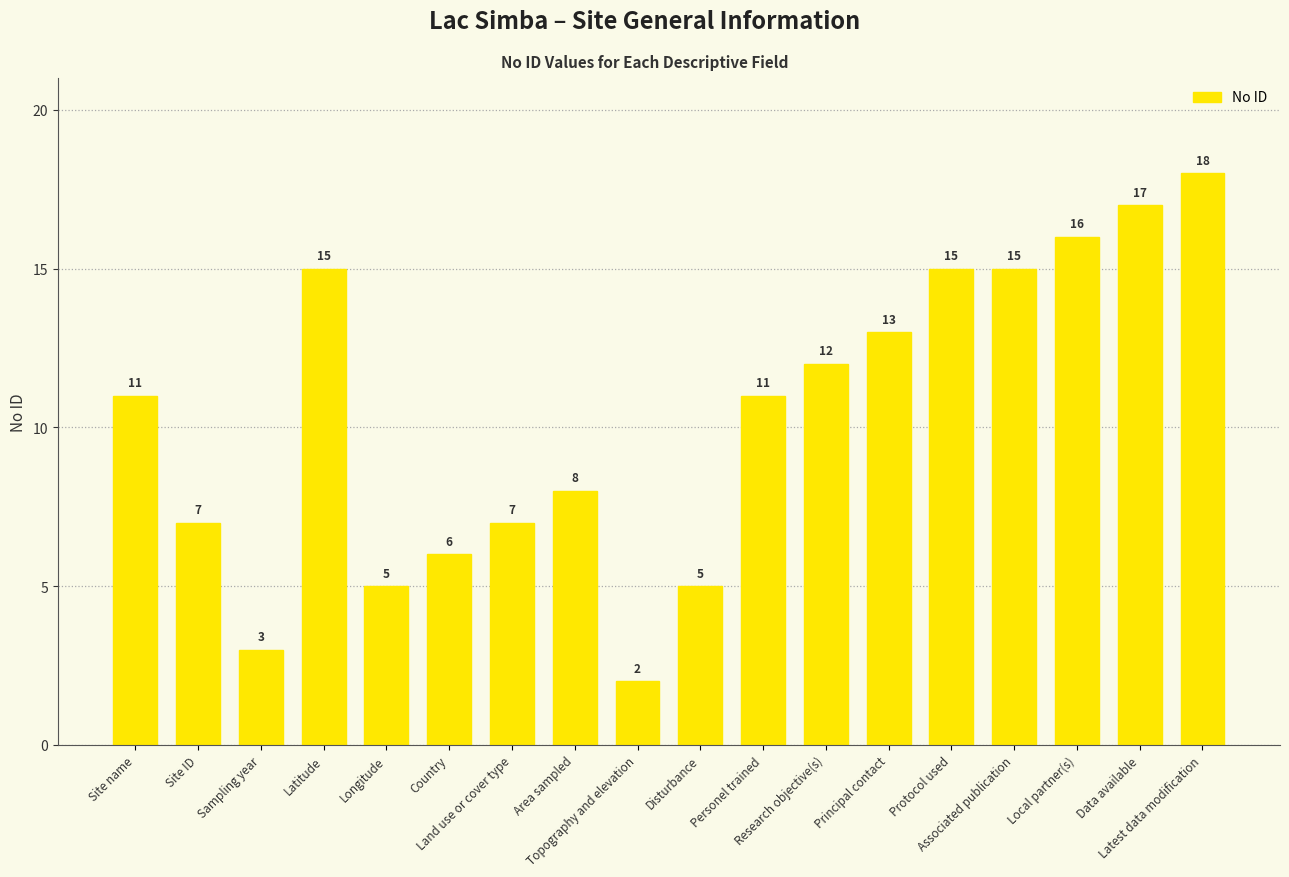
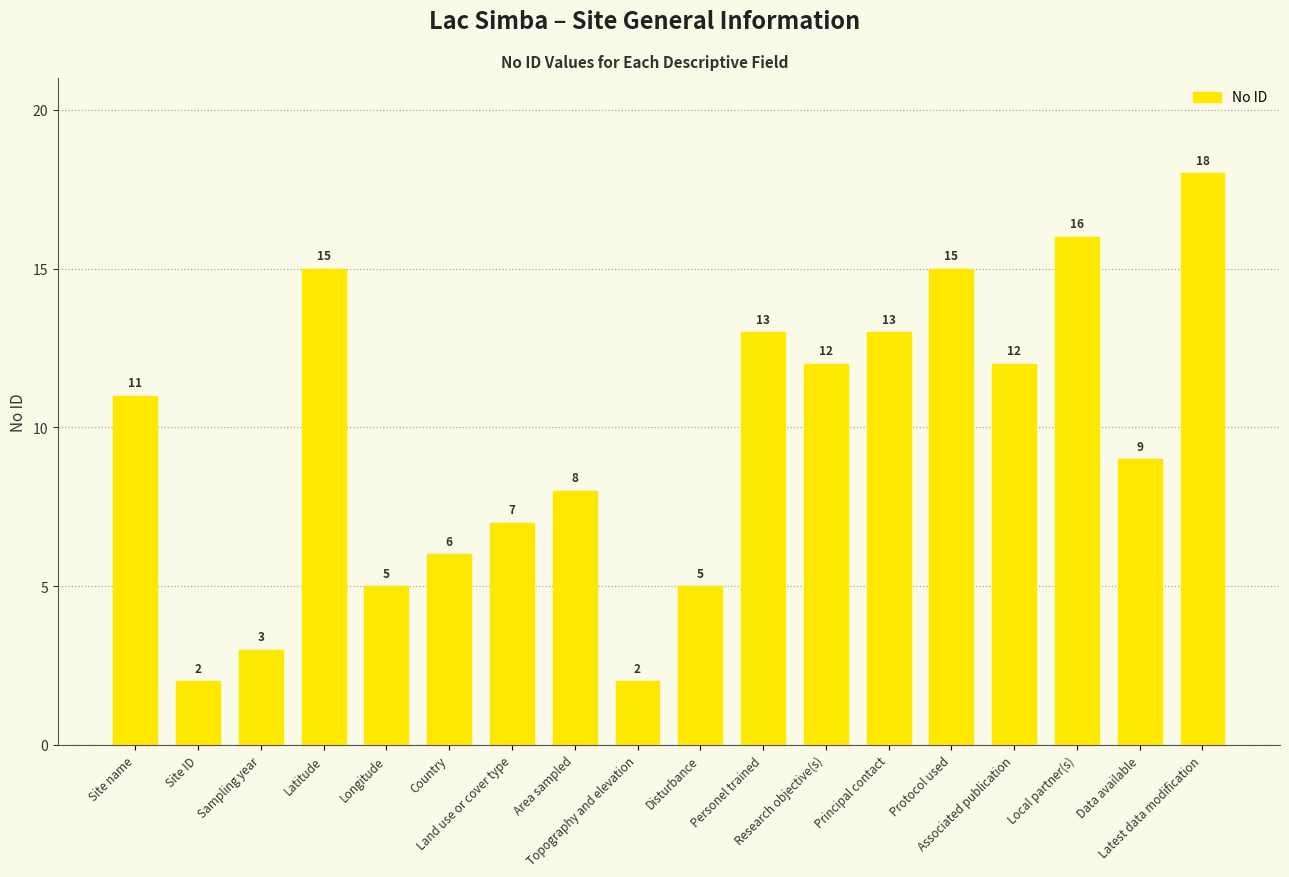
Site ID: 7 -> 2
Personel trained: 11 -> 13
Associated publication: 15 -> 12
Data available: 17 -> 9
